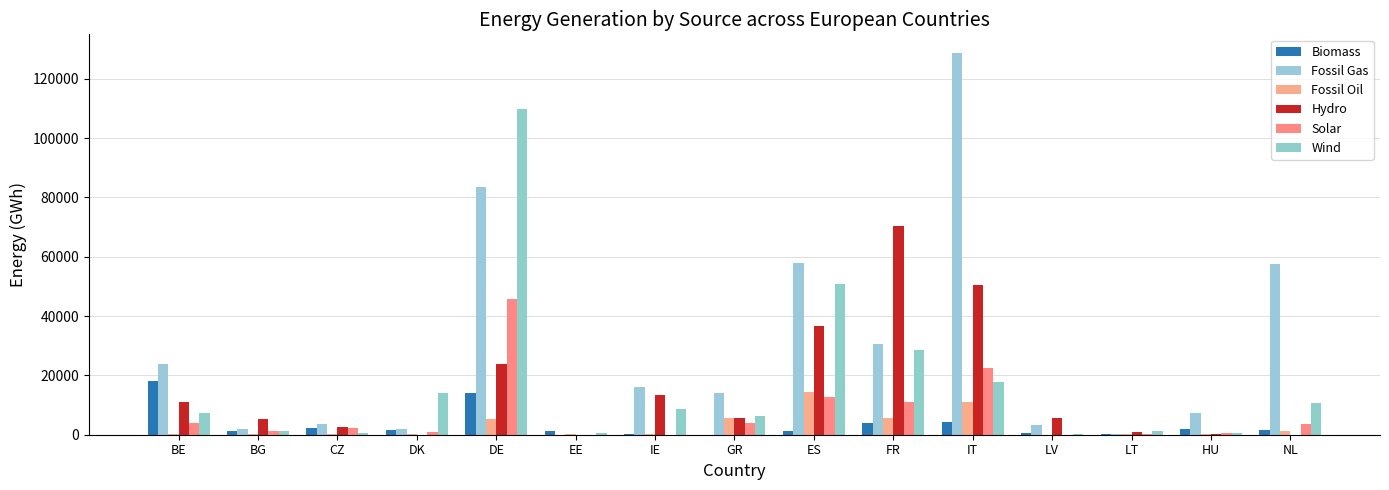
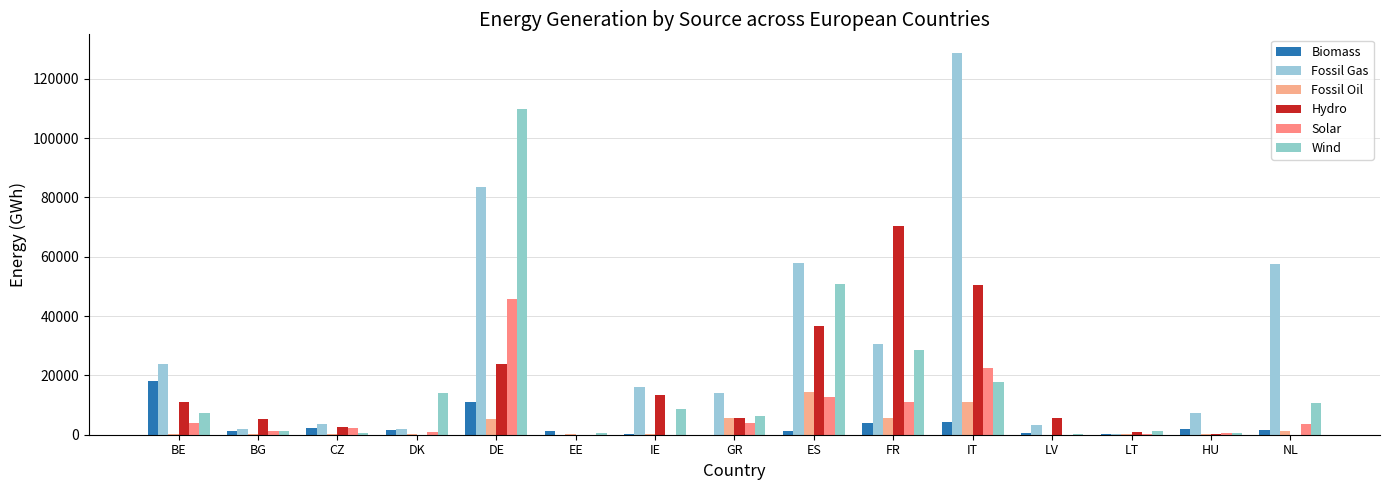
Biomass, DE: 14000 -> 11000
